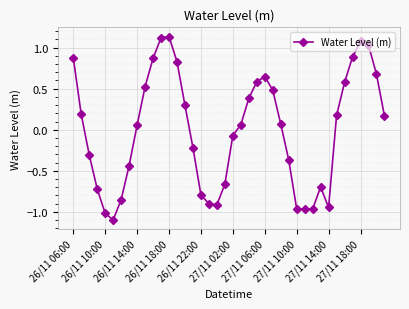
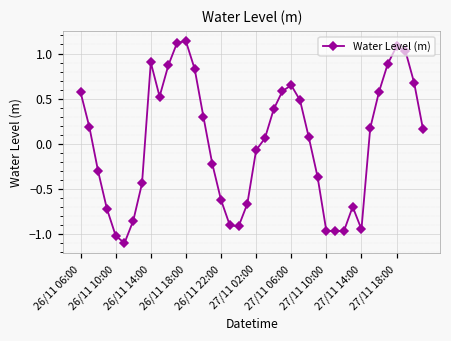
26/11 06:00: 0.9 -> 0.6
26/11 14:00: 0.1 -> 0.9
26/11 22:00: -0.8 -> -0.6
